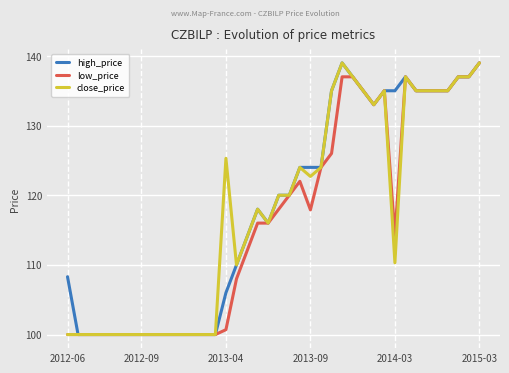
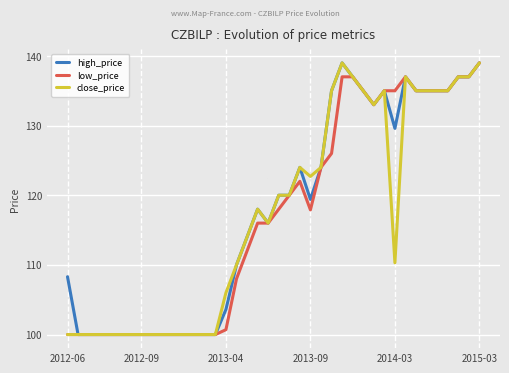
high_price, 2013-04: 106 -> 104
close_price, 2013-04: 125 -> 106
high_price, 2013-09: 124 -> 119
high_price, 2014-03: 135 -> 130
low_price, 2014-03: 114 -> 135
